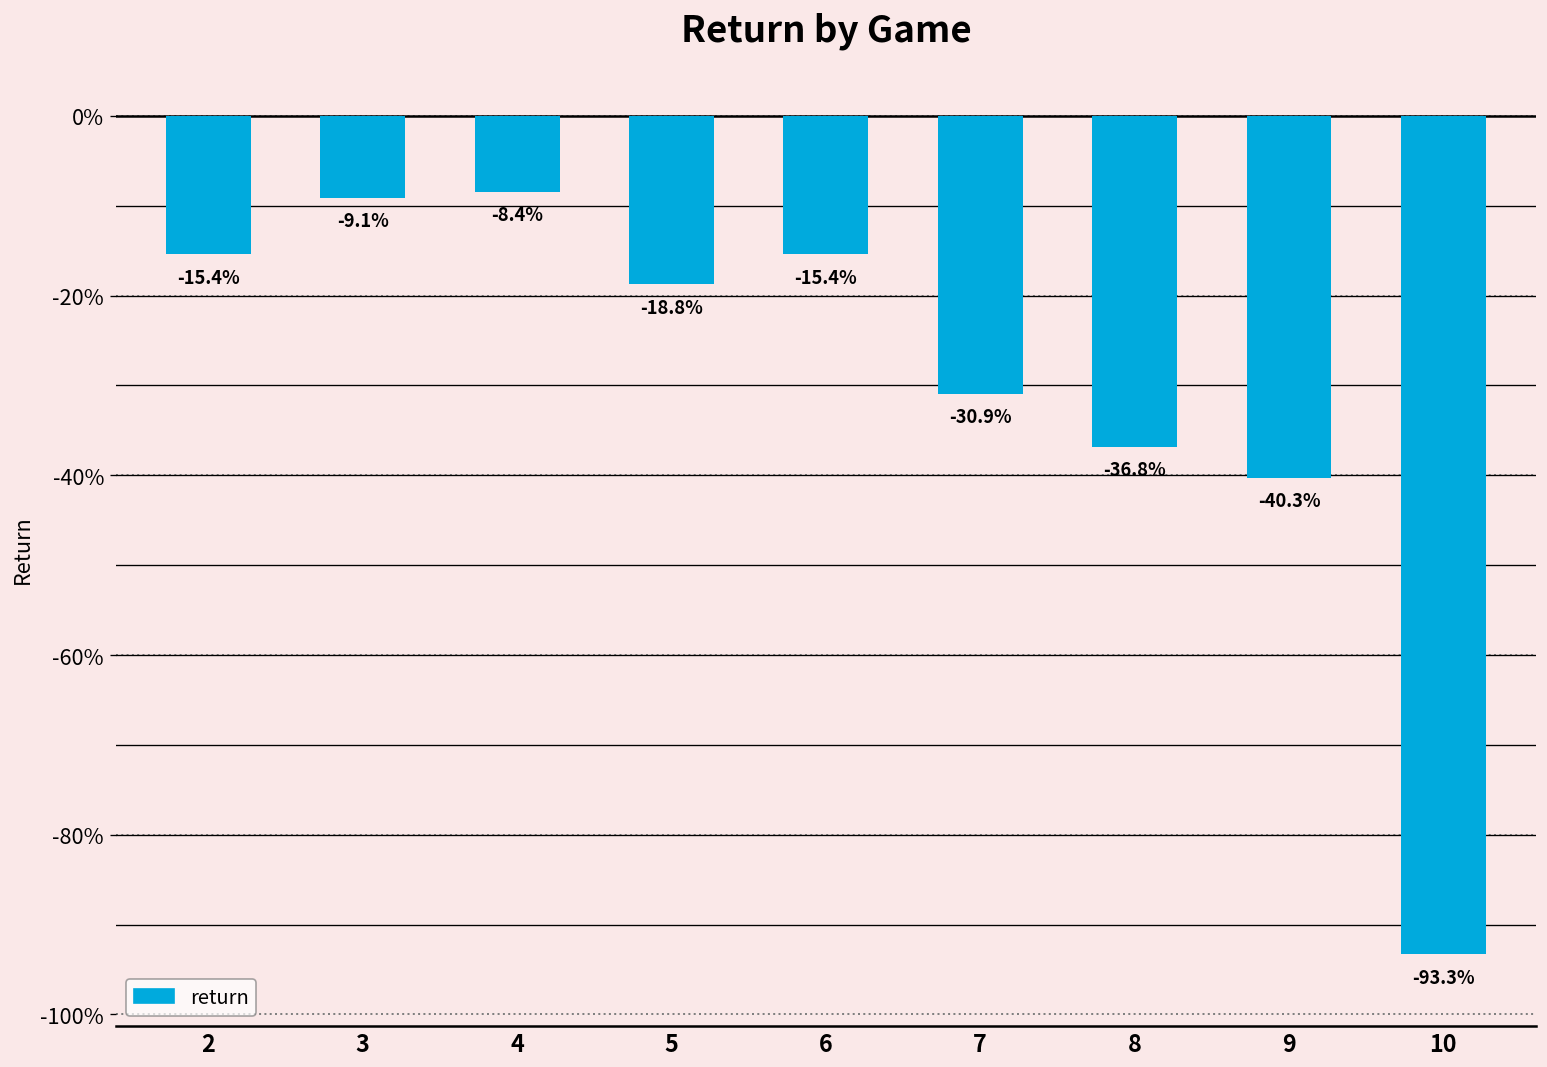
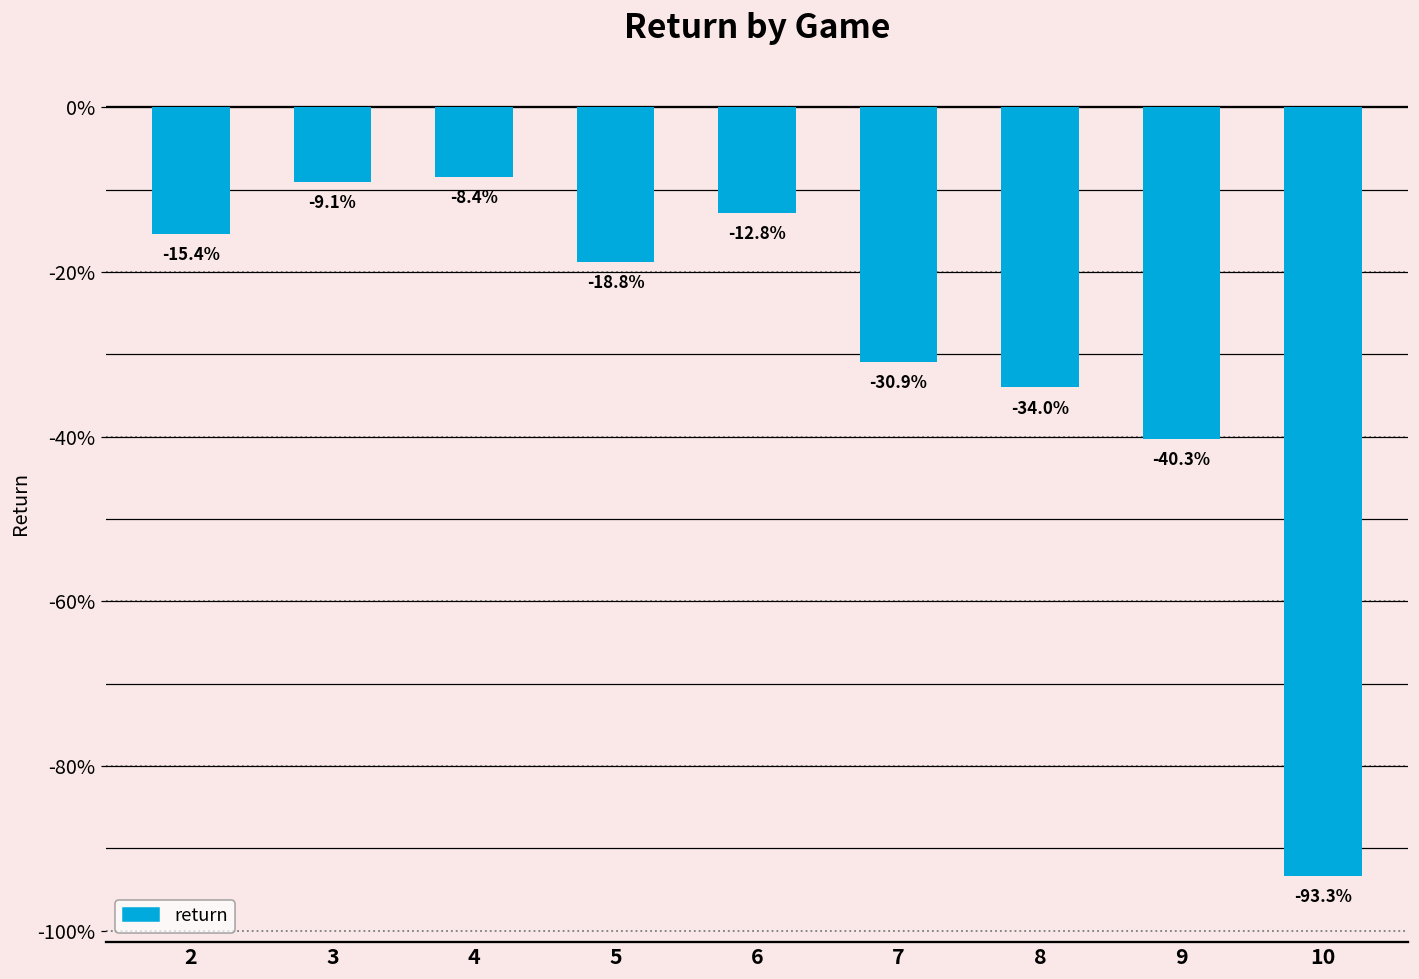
6: -15.4% -> -12.8%
8: -36.8% -> -34.0%
